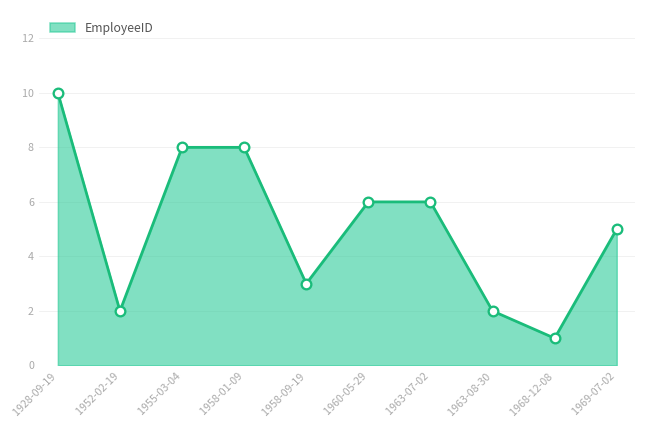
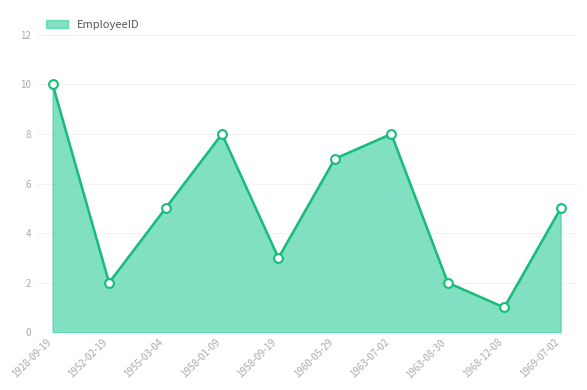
1955-03-04: 8 -> 5
1960-05-29: 6 -> 7
1963-07-02: 6 -> 8
